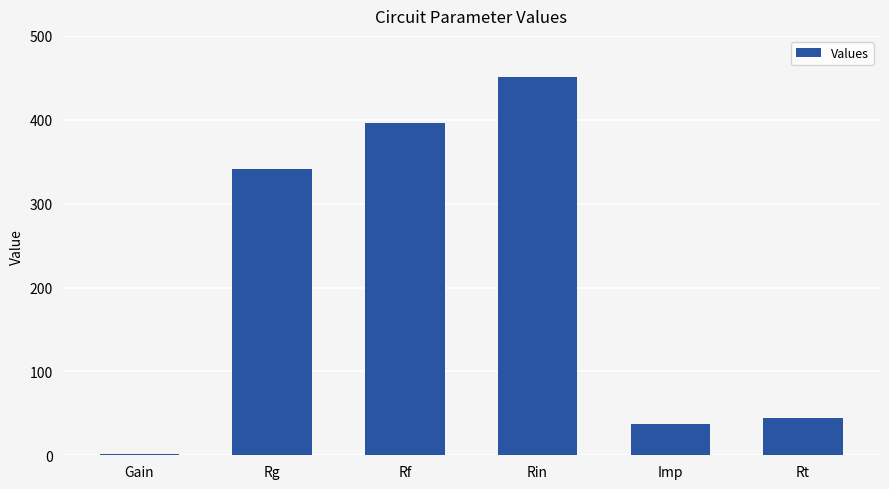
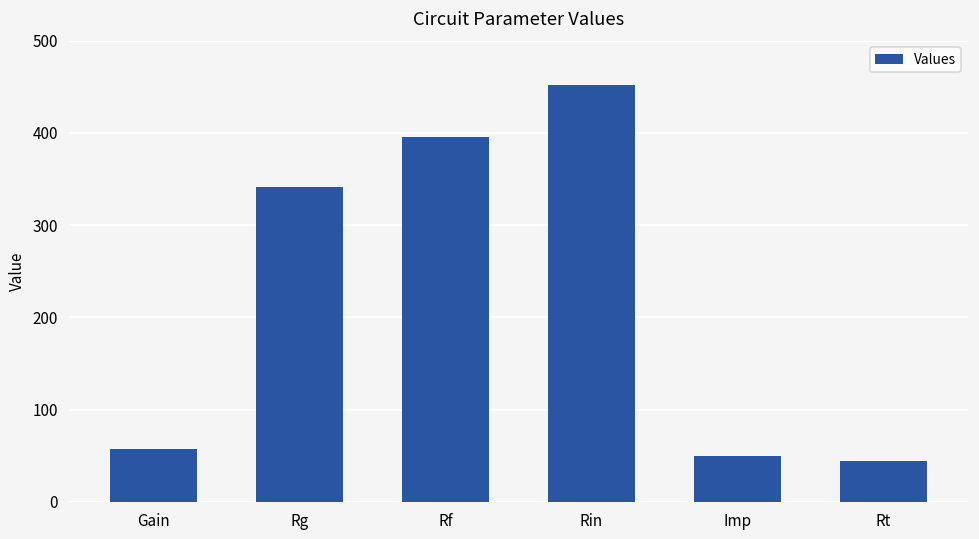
Gain: 0 -> 60
Imp: 40 -> 50
